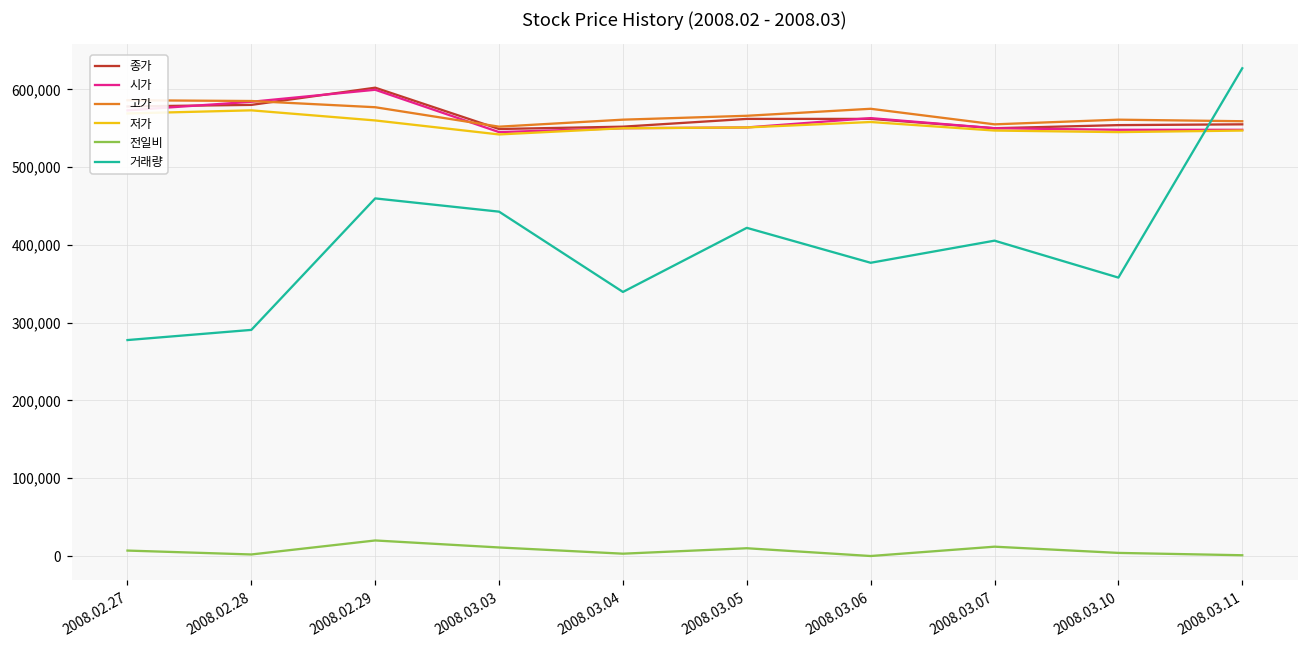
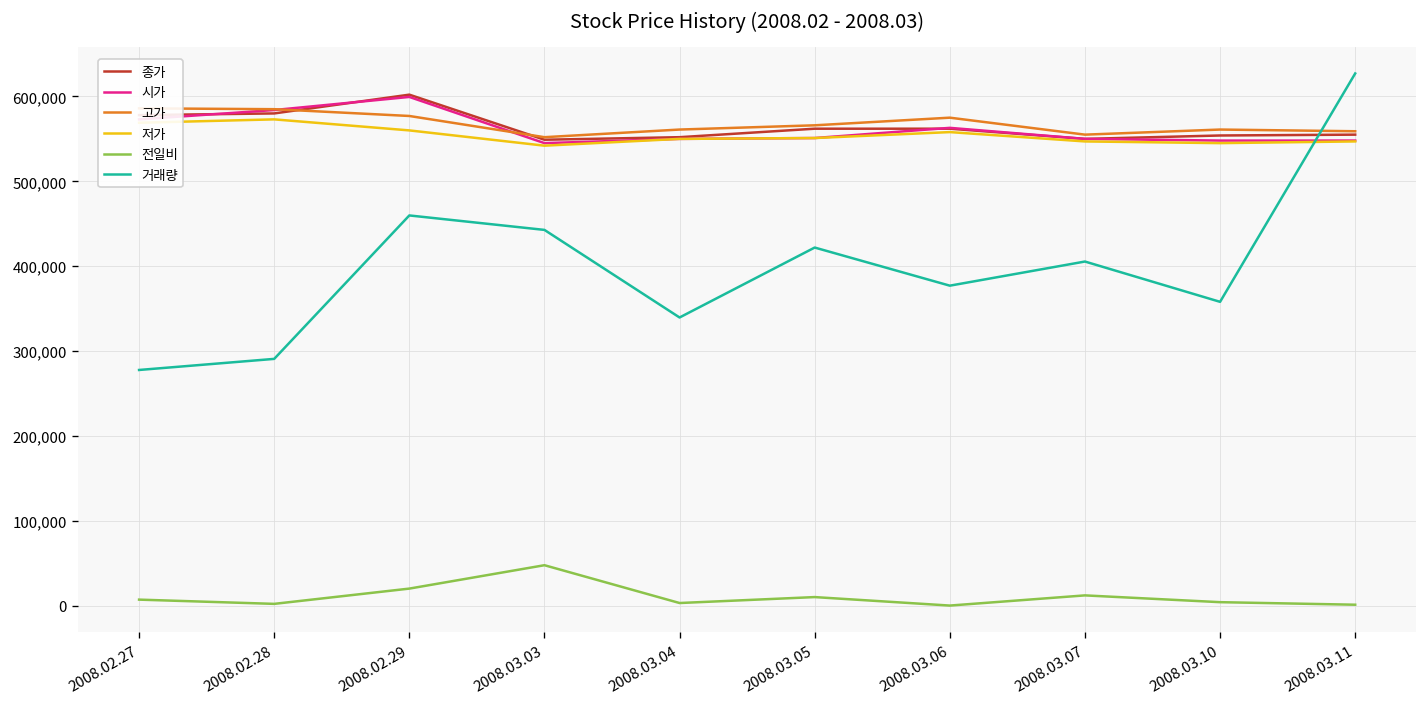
전일비, 2008.03.03: 10,000 -> 50,000
